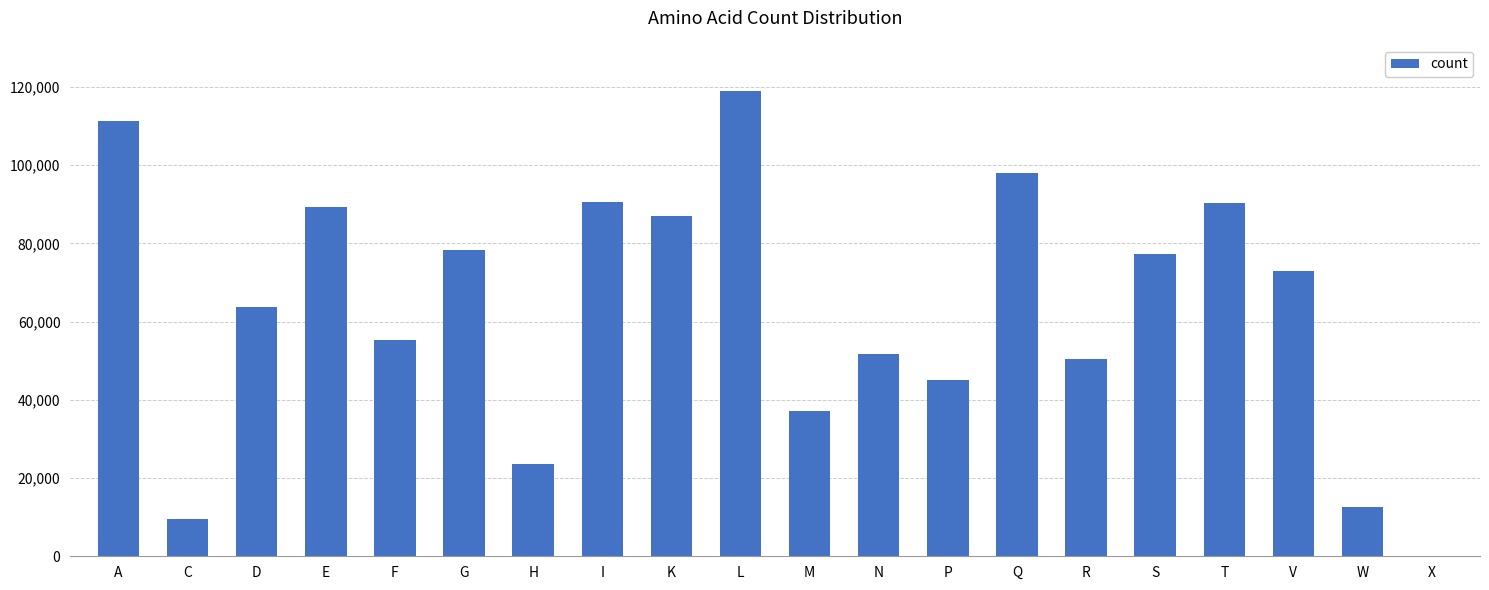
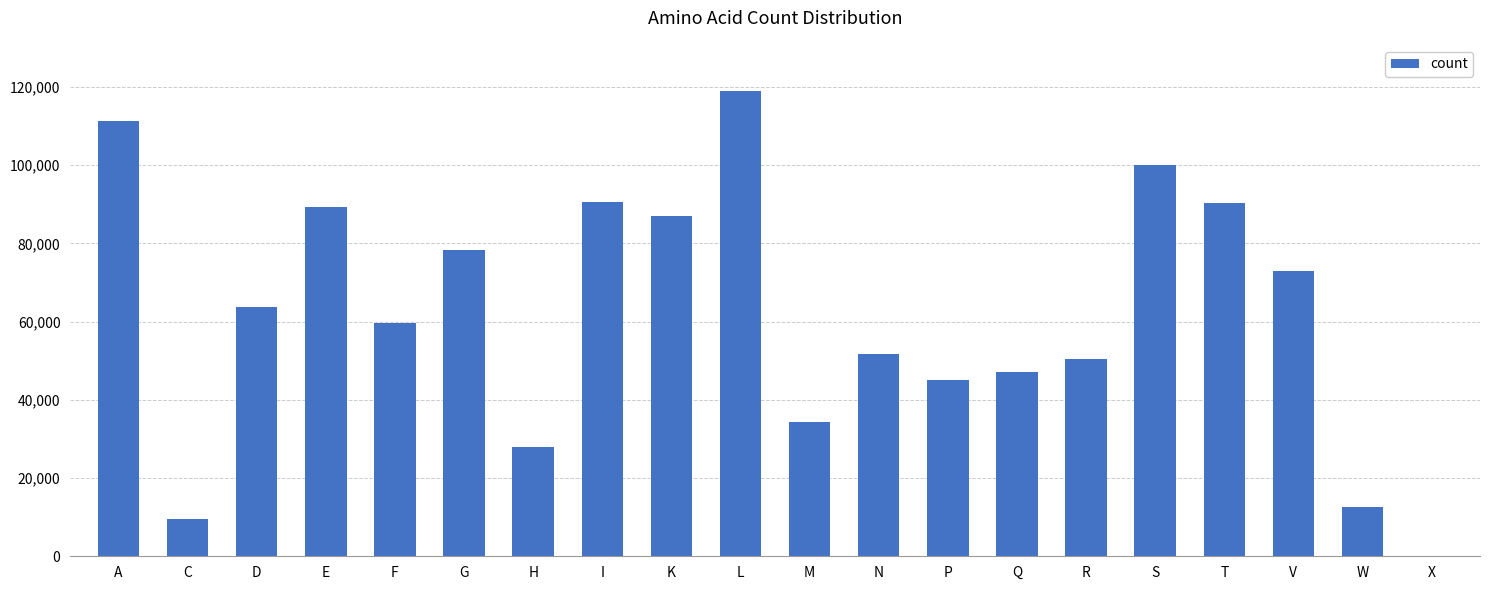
F: 55,000 -> 60,000
H: 24,000 -> 28,000
M: 37,000 -> 34,000
Q: 98,000 -> 47,000
S: 77,000 -> 100,000
